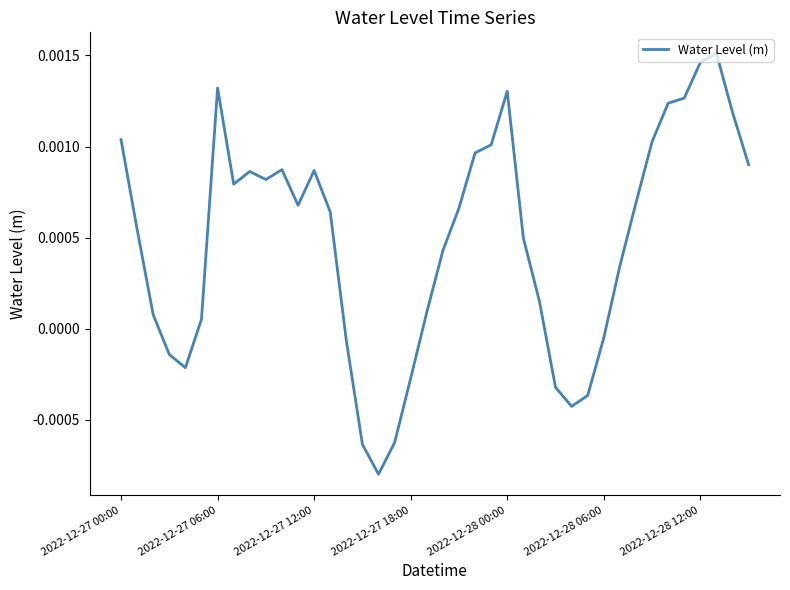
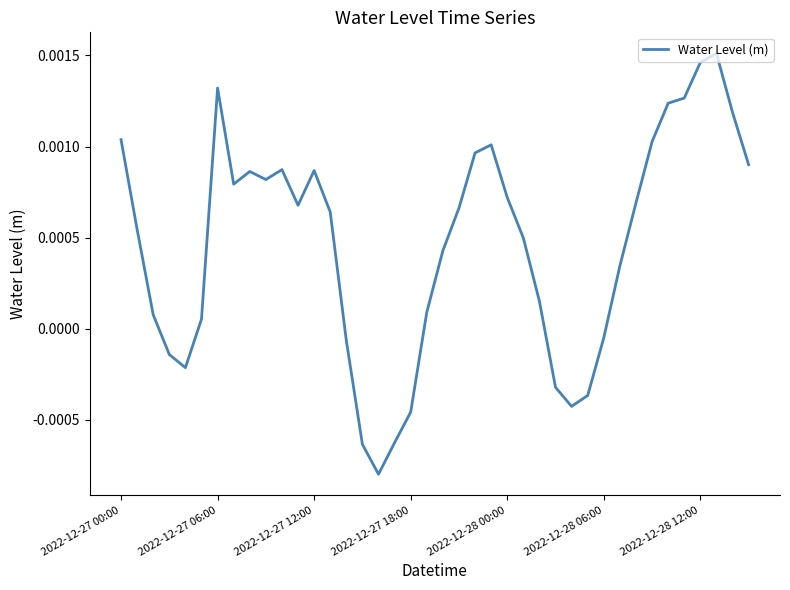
2022-12-27 18:00: -0.00027 -> -0.00046
2022-12-28 00:00: 0.00130 -> 0.00072
